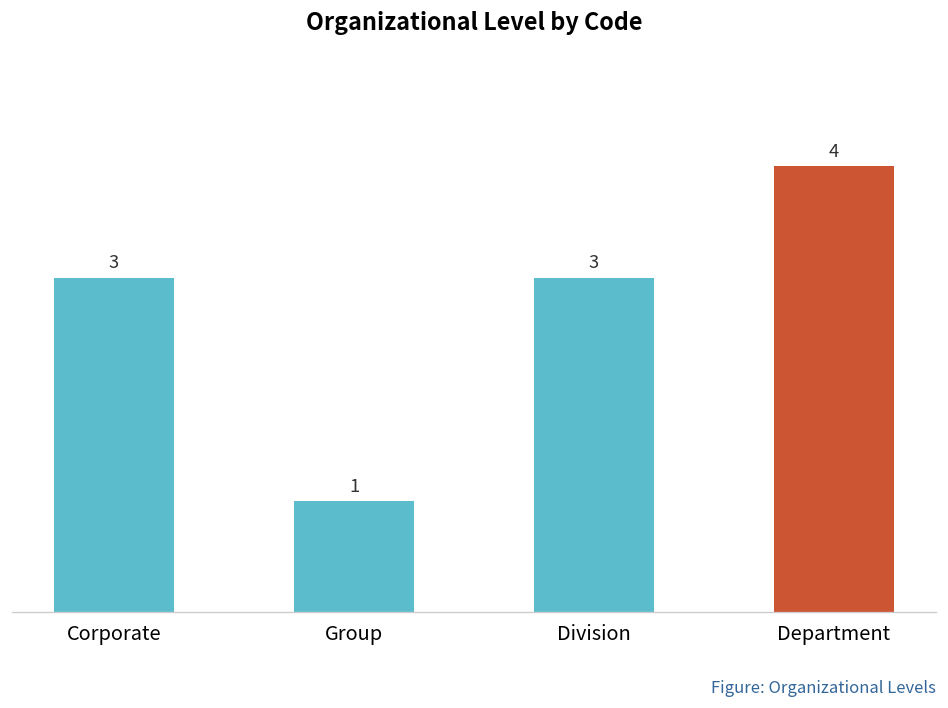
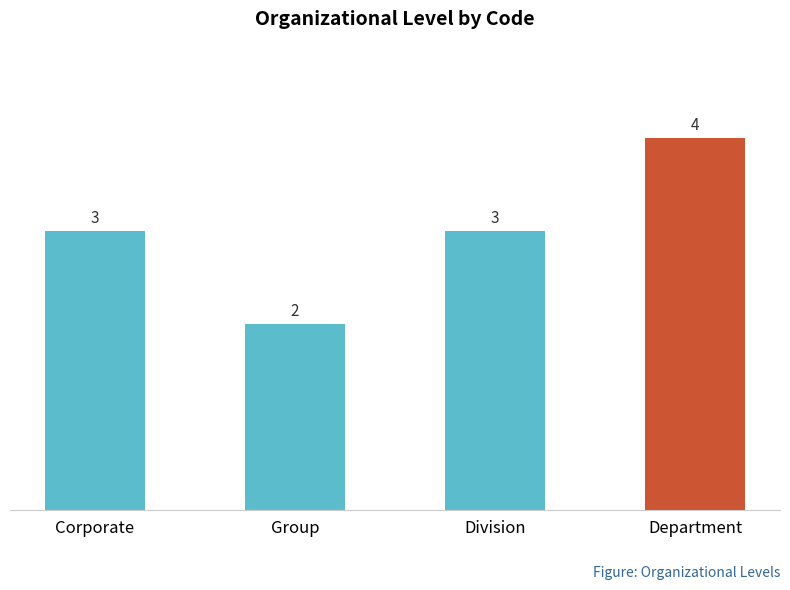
Group: 1 -> 2
